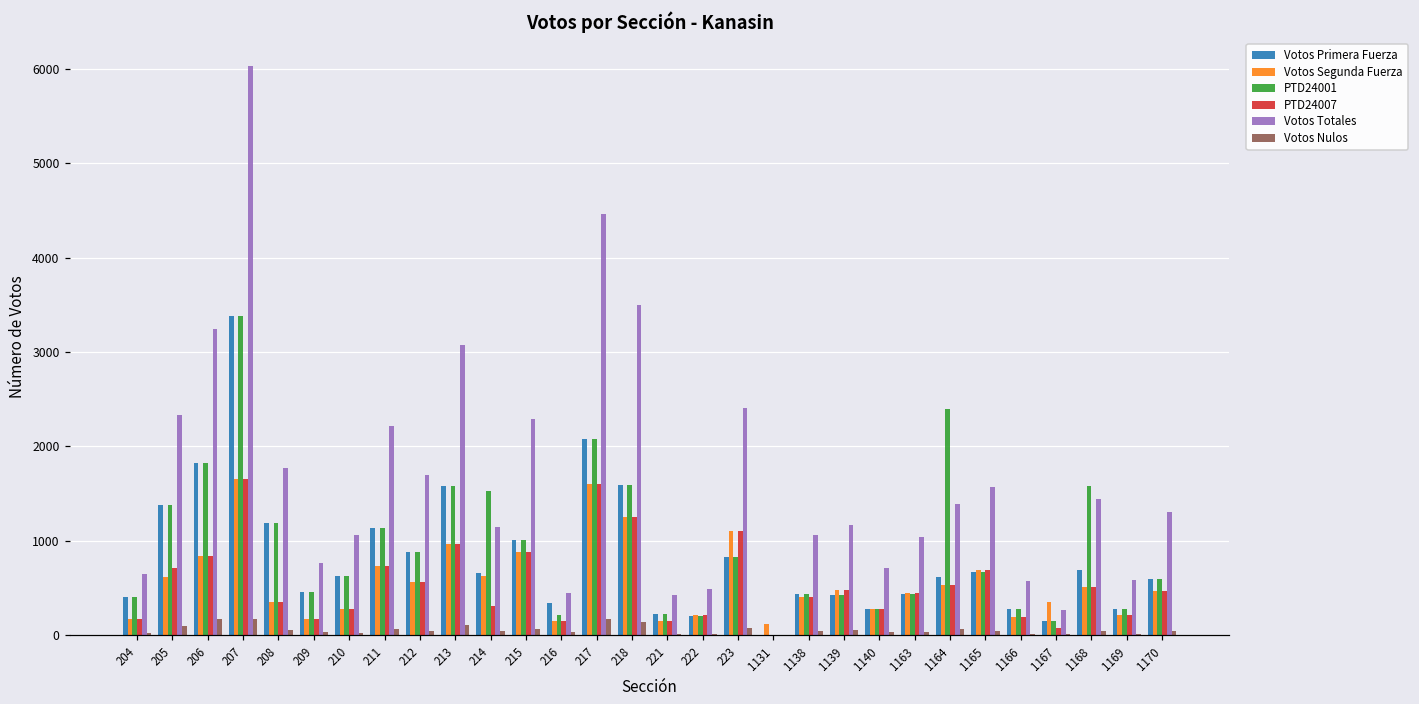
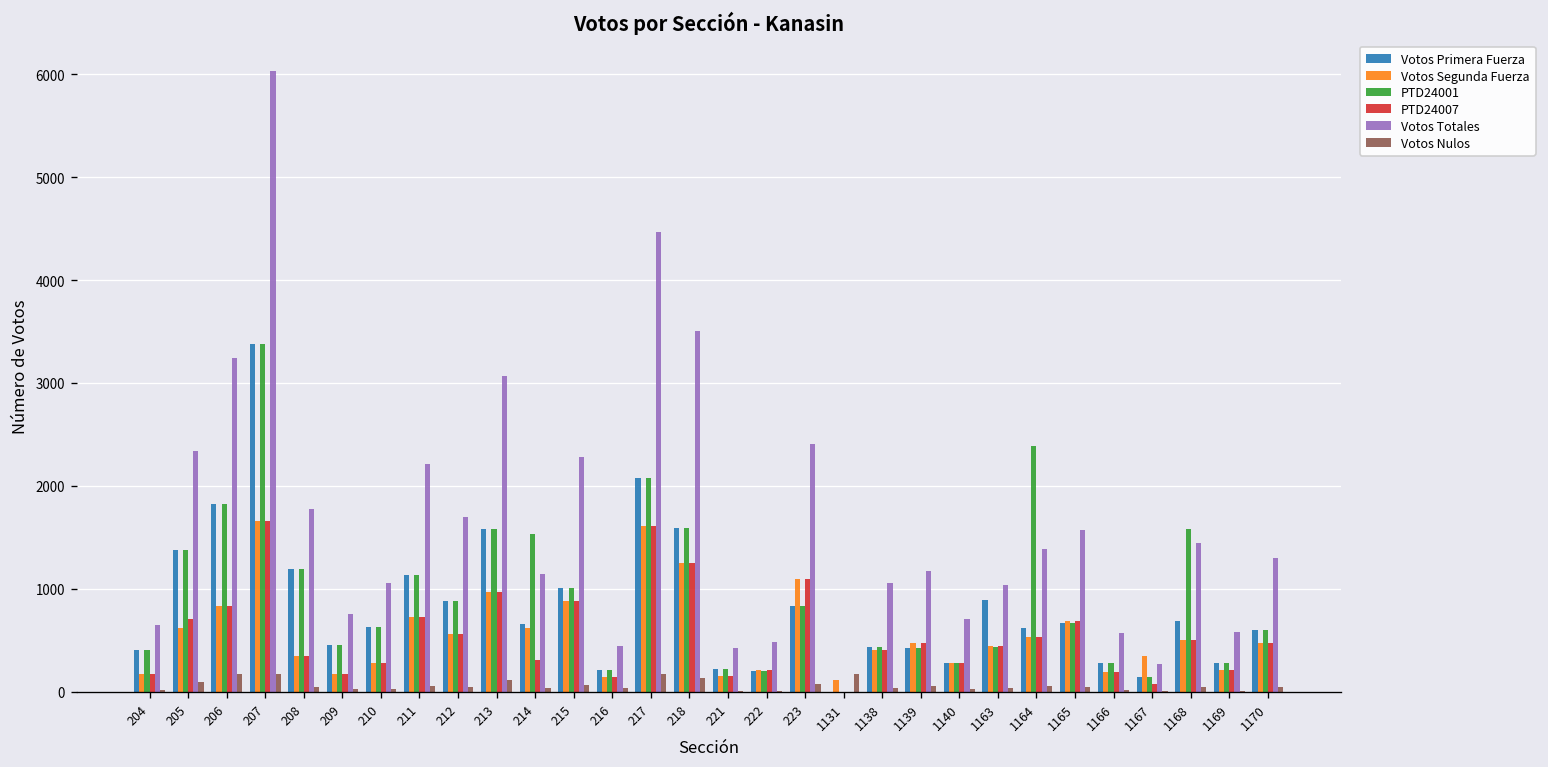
Votos Primera Fuerza, 216: 300 -> 200
Votos Nulos, 1131: 0 -> 200
Votos Primera Fuerza, 1163: 400 -> 900
